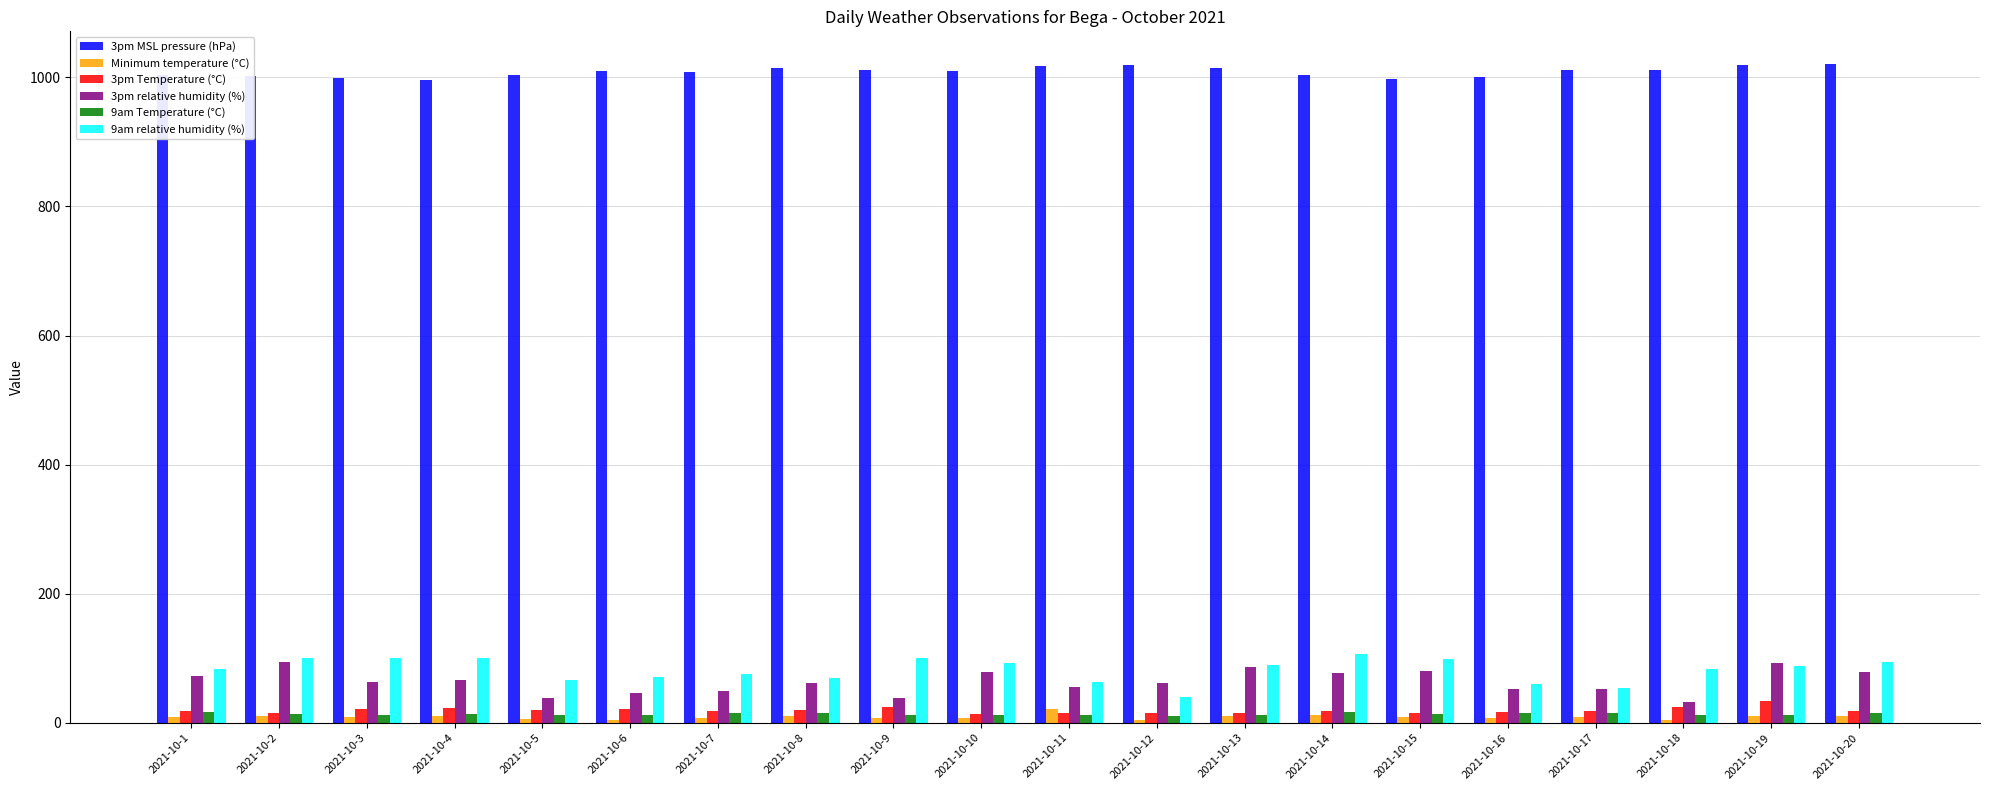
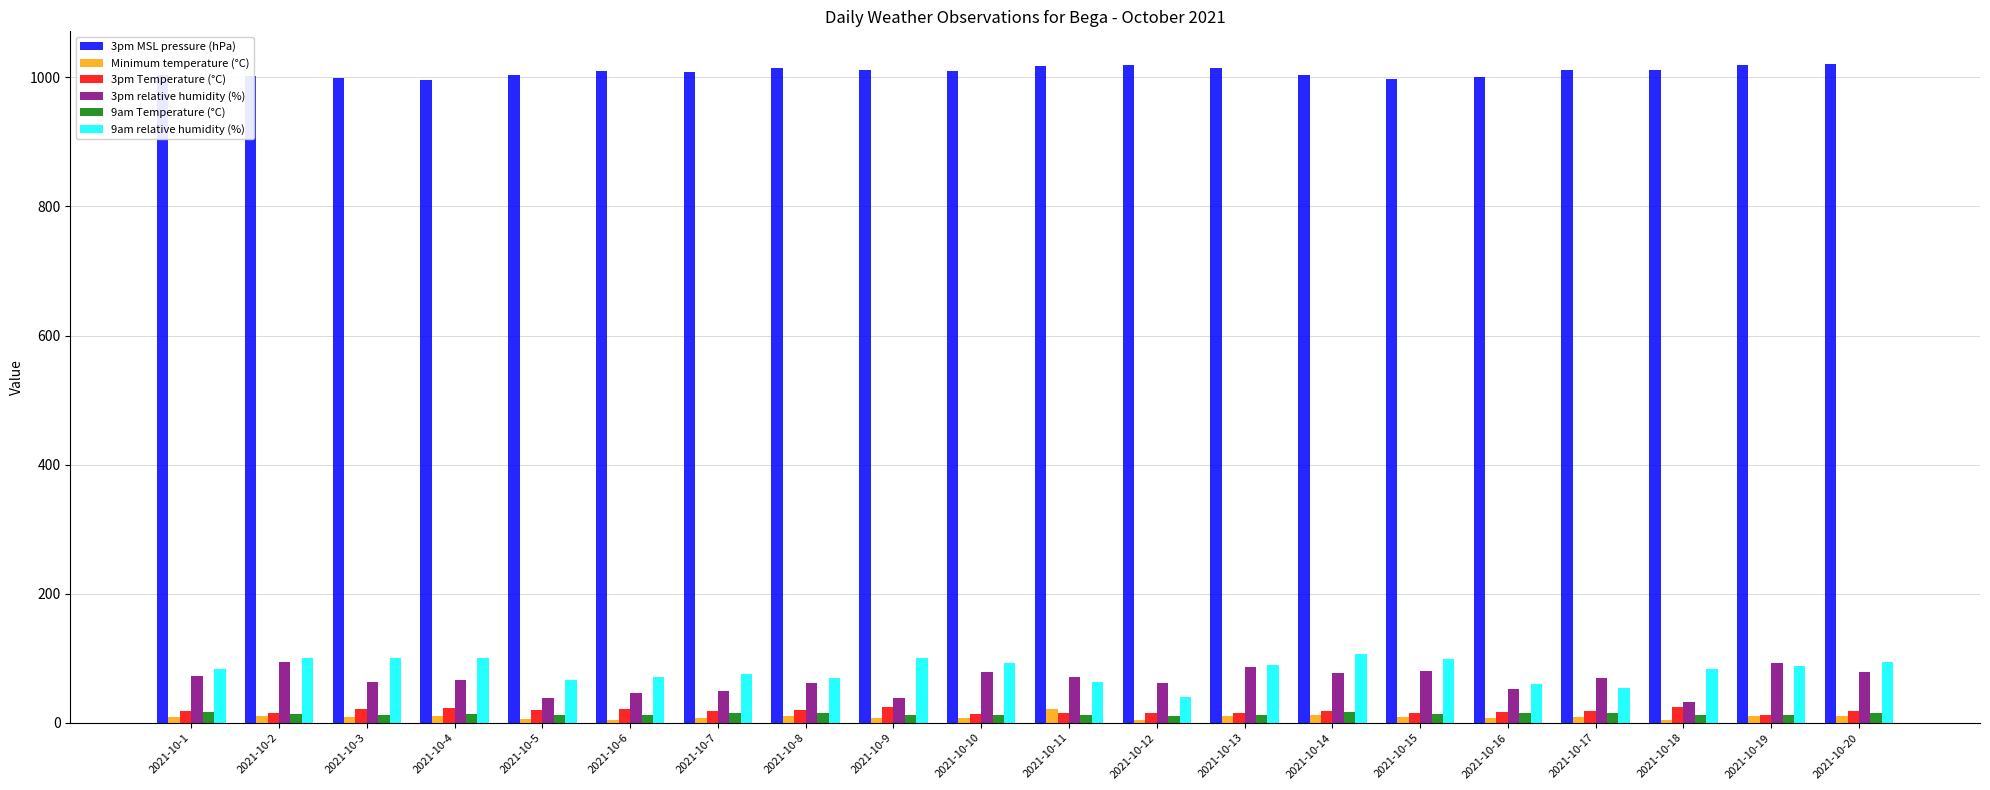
3pm relative humidity (%), 2021-10-11: 60 -> 70
3pm relative humidity (%), 2021-10-17: 50 -> 70
3pm Temperature (°C), 2021-10-19: 30 -> 10
